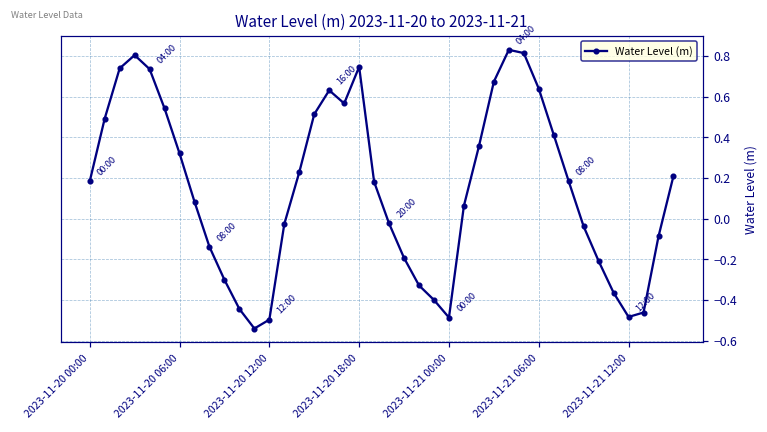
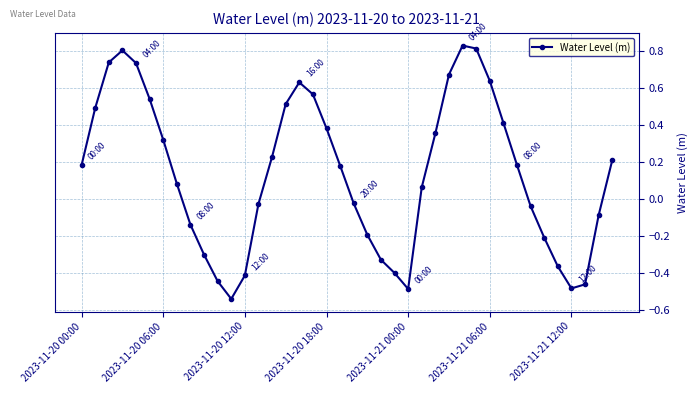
2023-11-20 12:00: -0.50 -> -0.41
2023-11-20 18:00: 0.75 -> 0.38
